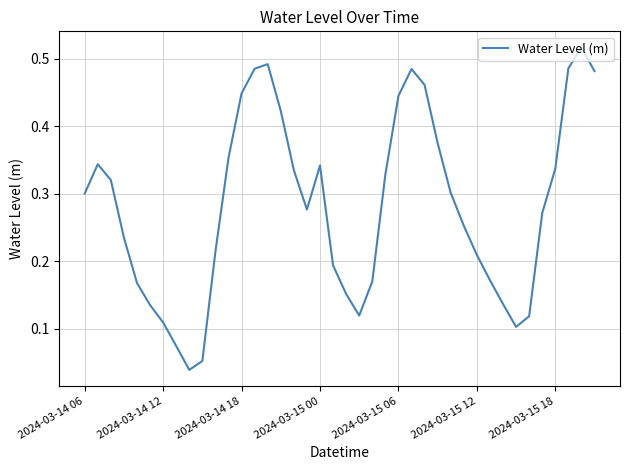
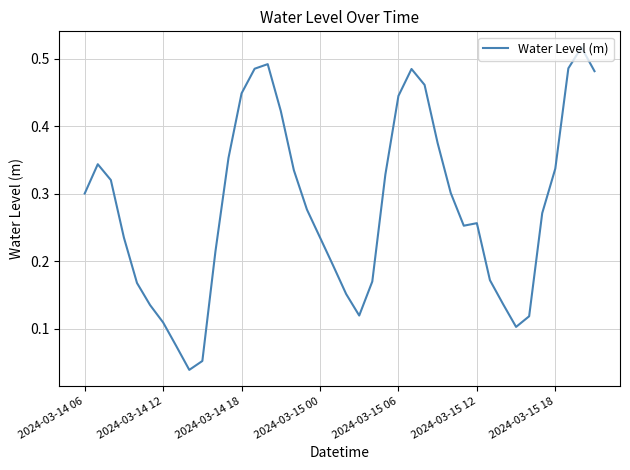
2024-03-15 00: 0.34 -> 0.24
2024-03-15 12: 0.21 -> 0.26
